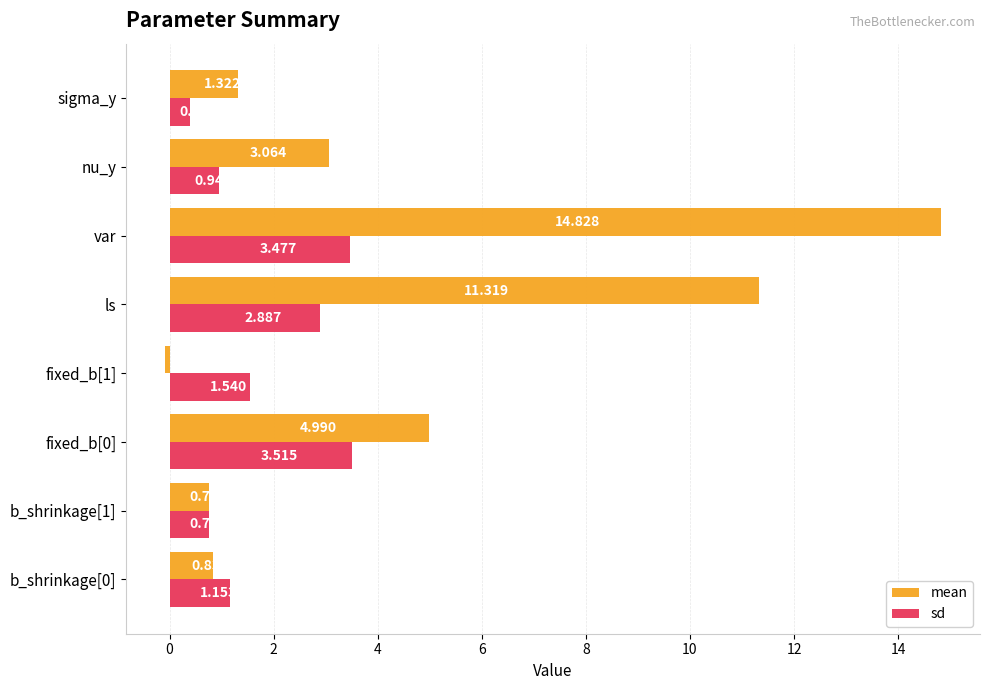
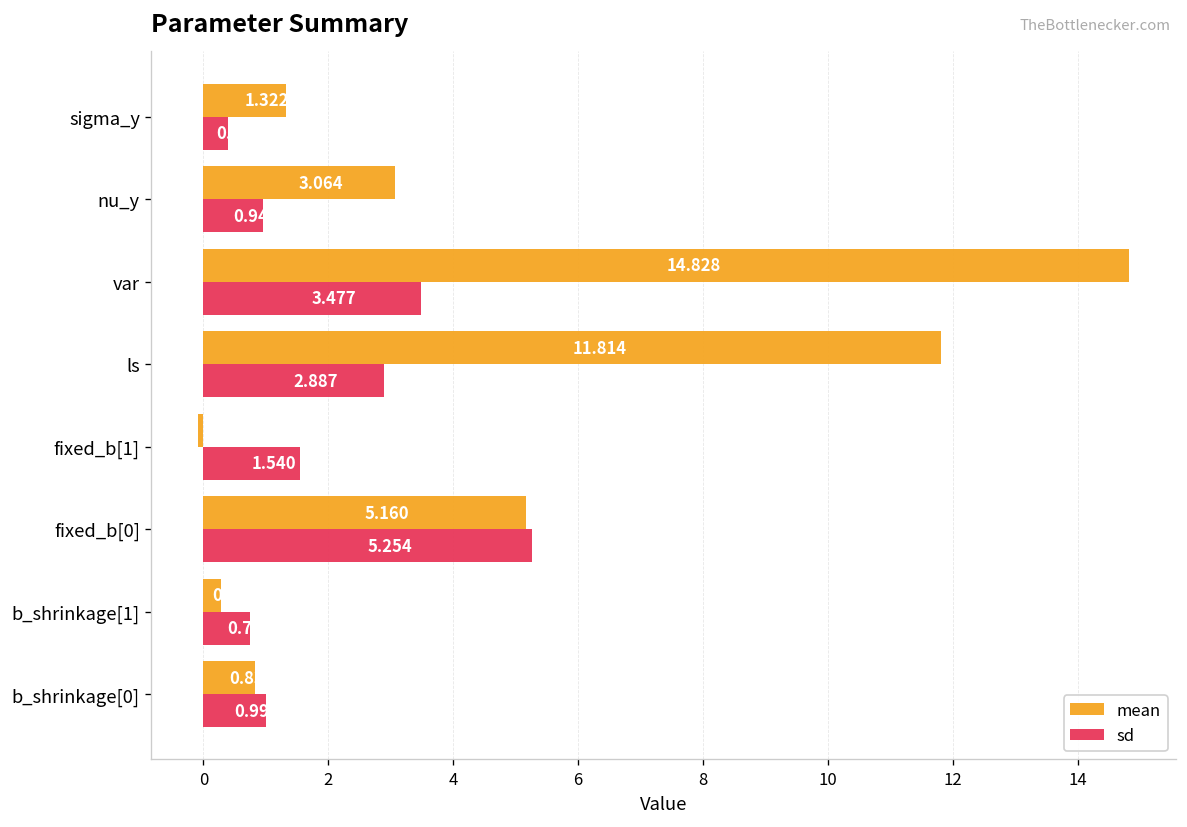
mean, ls: 11.319 -> 11.814
mean, fixed_b[0]: 4.990 -> 5.160
sd, fixed_b[0]: 3.515 -> 5.254
mean, b_shrinkage[1]: 0.8 -> 0.3
sd, b_shrinkage[0]: 1.153 -> 0.999
